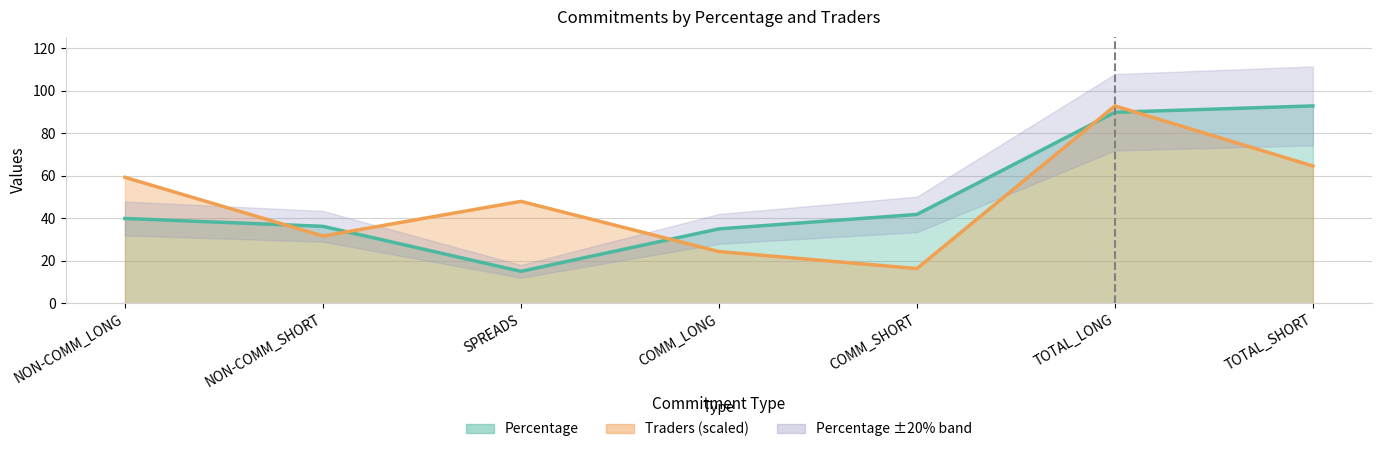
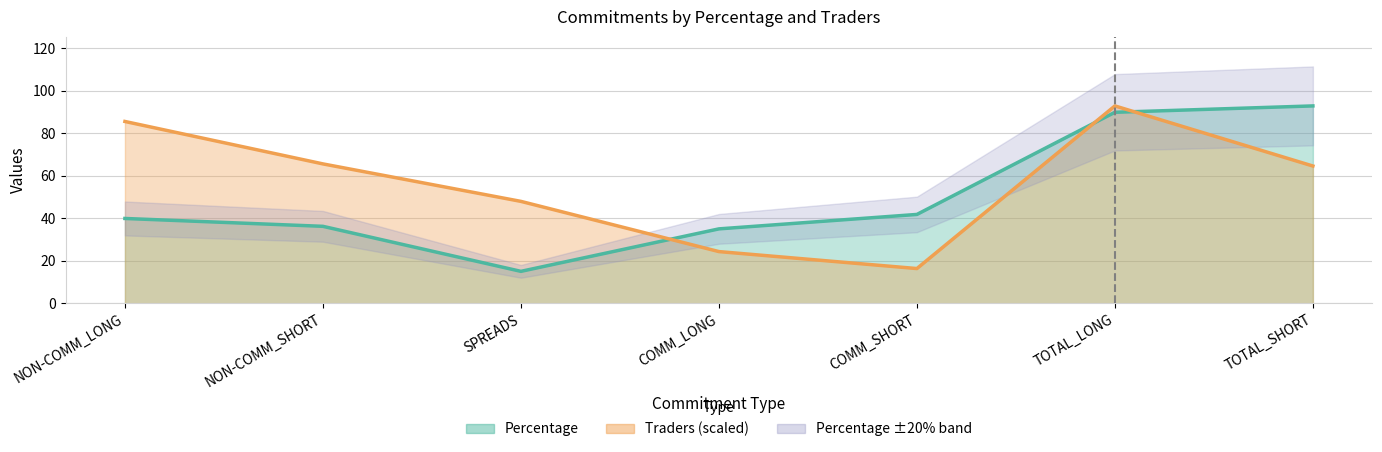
Traders (scaled), NON-COMM_LONG: 59 -> 86
Traders (scaled), NON-COMM_SHORT: 32 -> 66
